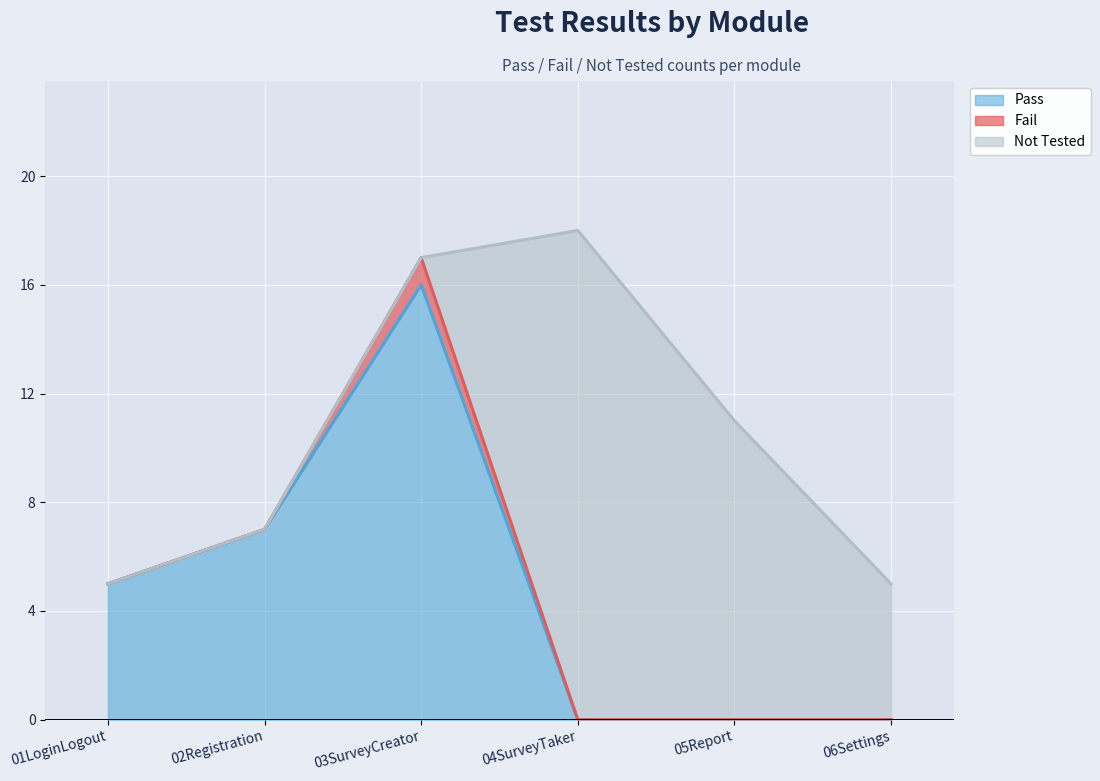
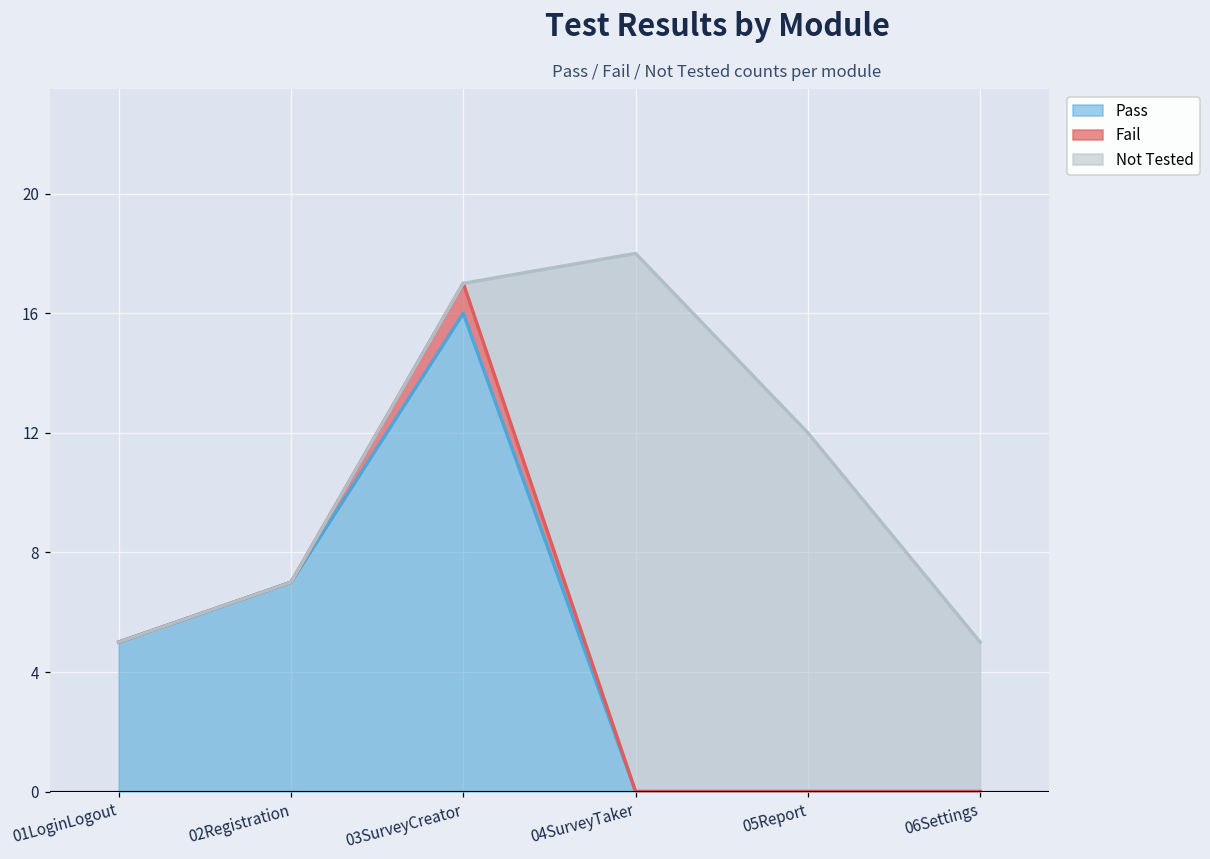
Not Tested, 05Report: 11 -> 12
